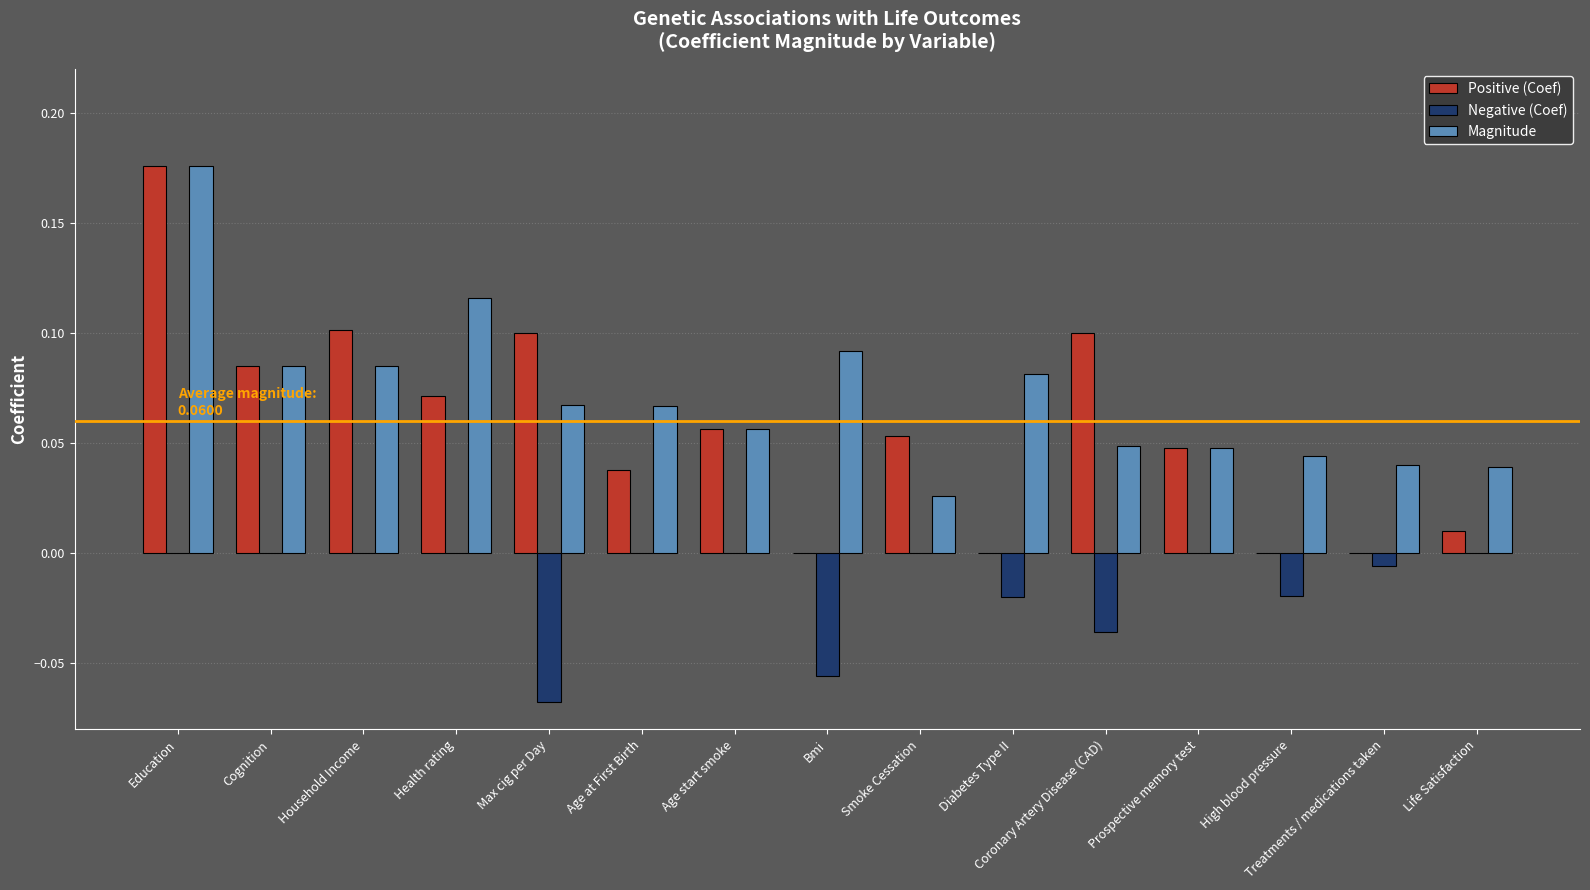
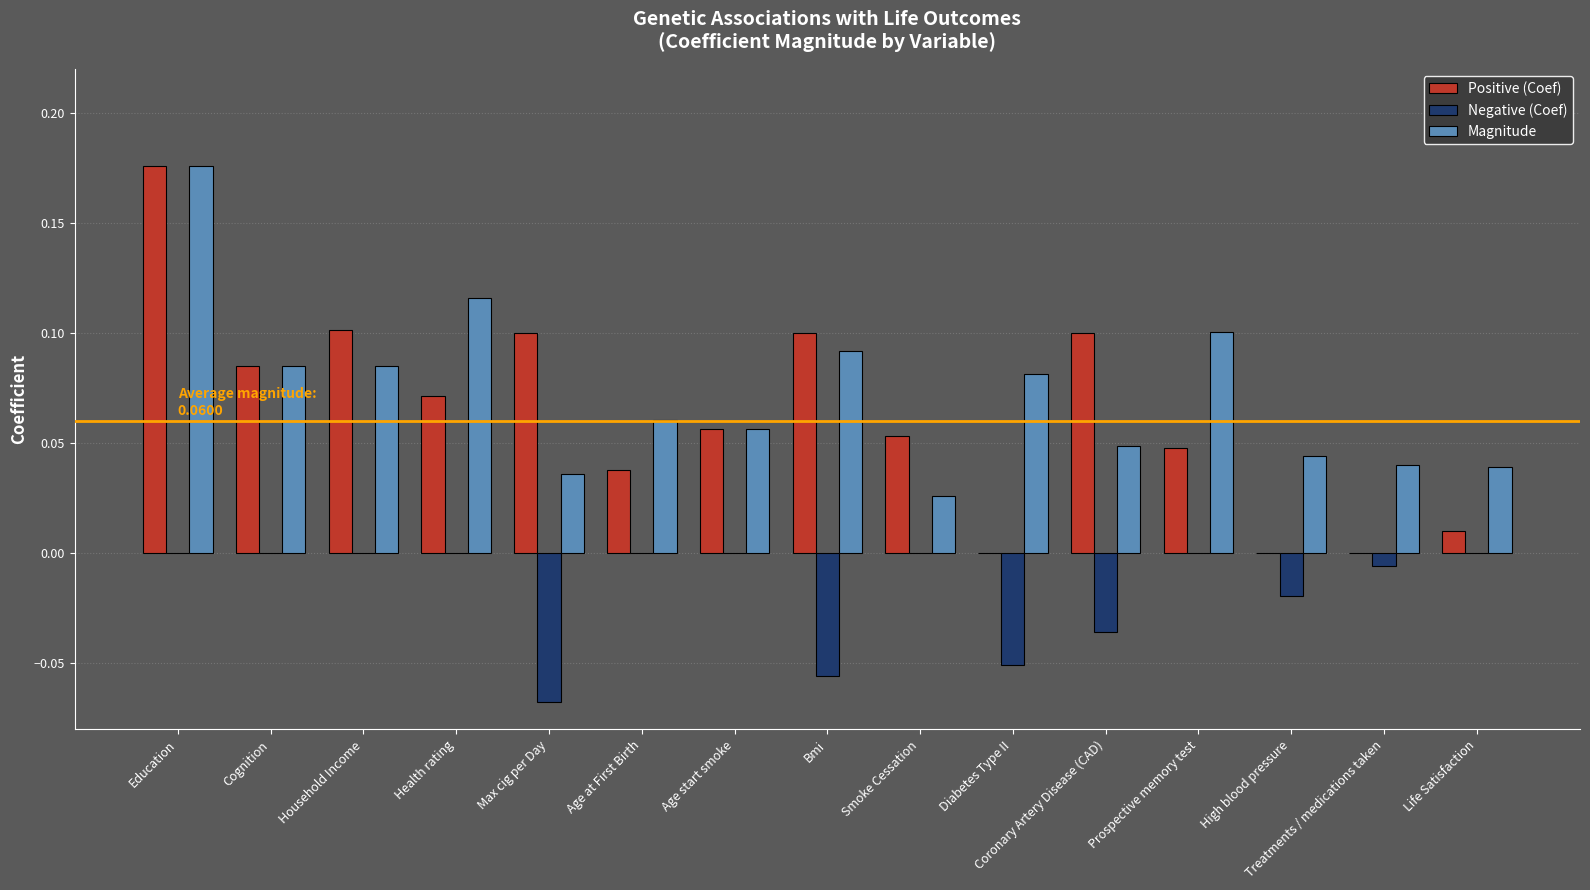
Magnitude, Max cig per Day: 0.067 -> 0.036
Magnitude, Age at First Birth: 0.067 -> 0.061
Positive (Coef), Bmi: 0.0 -> 0.1
Negative (Coef), Diabetes Type II: -0.020 -> -0.051
Magnitude, Prospective memory test: 0.048 -> 0.101
